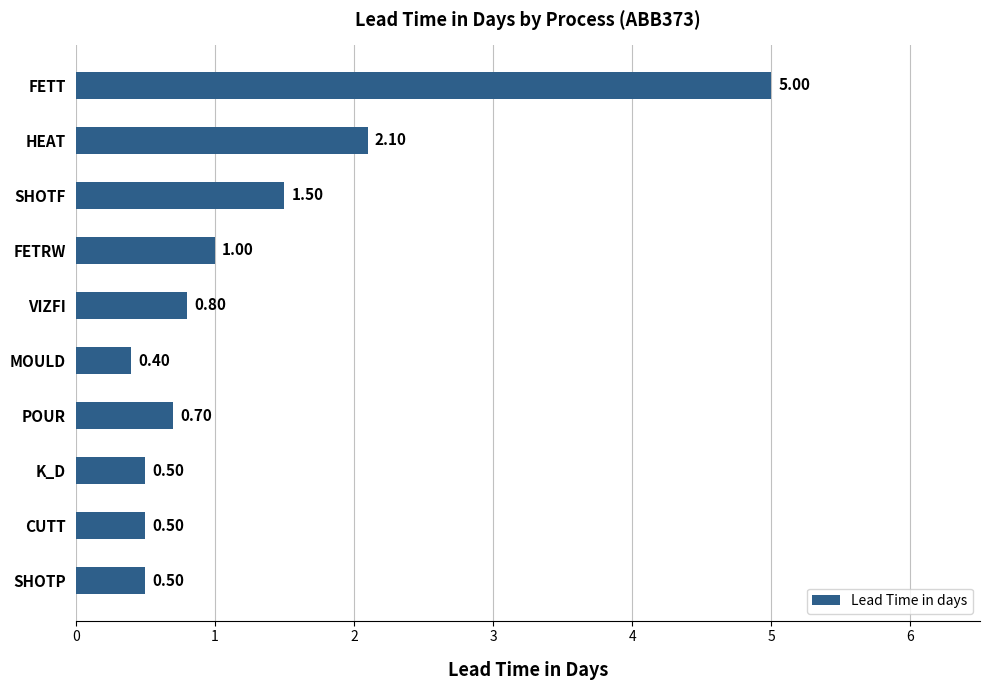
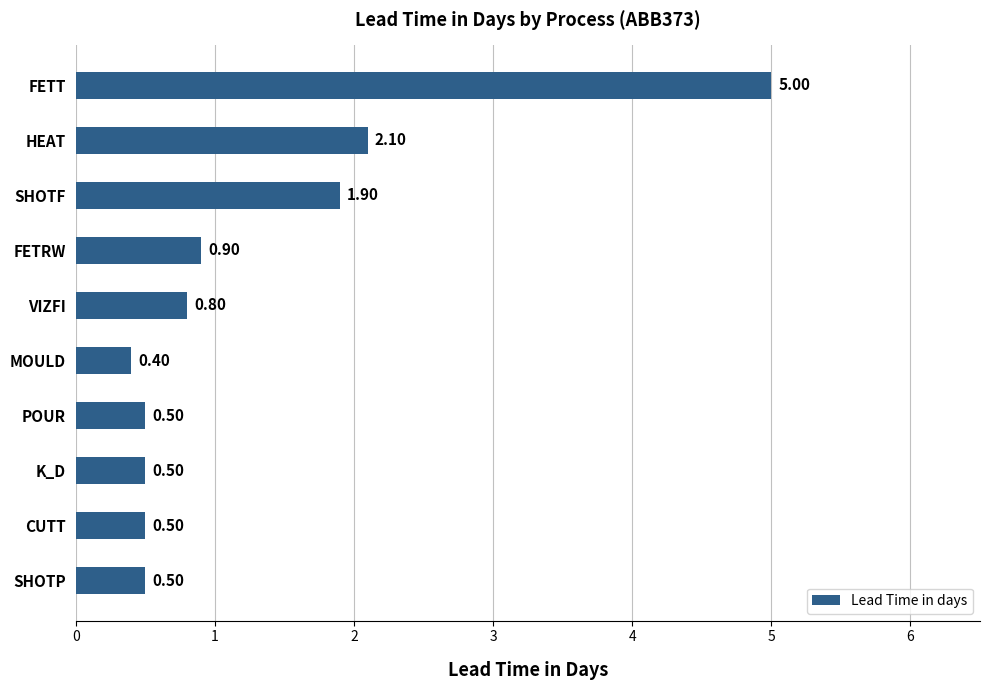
SHOTF: 1.50 -> 1.90
FETRW: 1.00 -> 0.90
POUR: 0.70 -> 0.50
